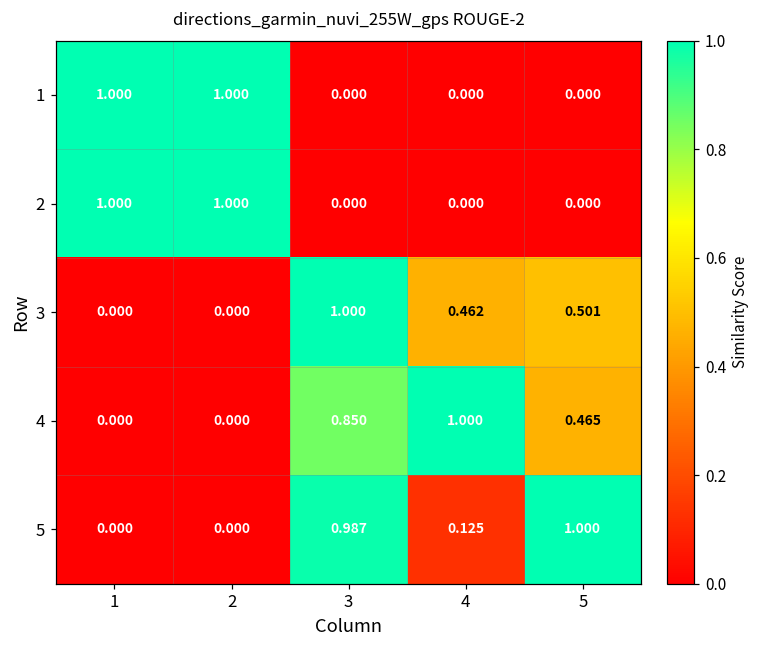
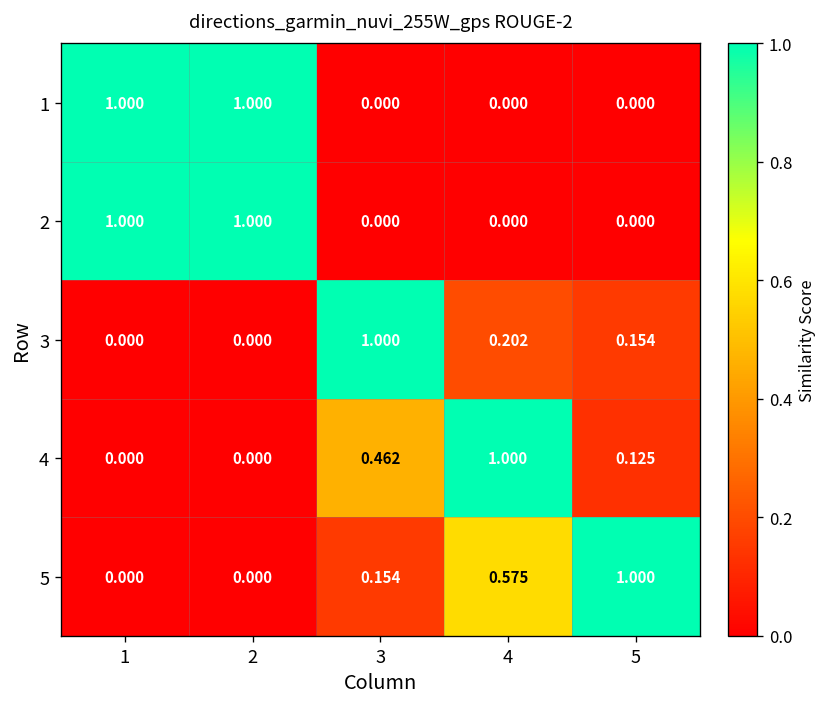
3, 4: 0.462 -> 0.202
3, 5: 0.501 -> 0.154
4, 3: 0.850 -> 0.462
4, 5: 0.465 -> 0.125
5, 3: 0.987 -> 0.154
5, 4: 0.125 -> 0.575
